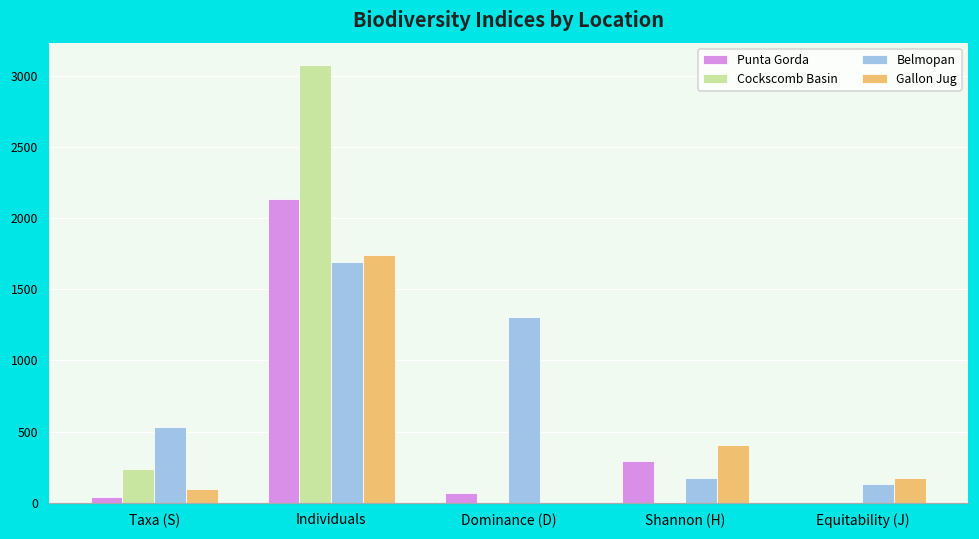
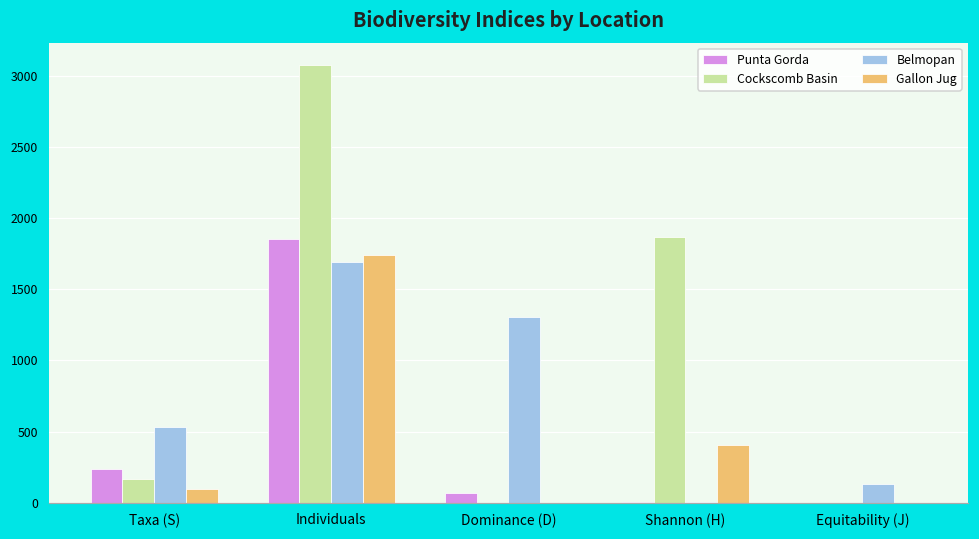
Punta Gorda, Taxa (S): 40 -> 240
Cockscomb Basin, Taxa (S): 240 -> 170
Punta Gorda, Individuals: 2140 -> 1860
Punta Gorda, Shannon (H): 290 -> 10
Cockscomb Basin, Shannon (H): 0 -> 1870
Belmopan, Shannon (H): 170 -> 0
Gallon Jug, Equitability (J): 180 -> 0
